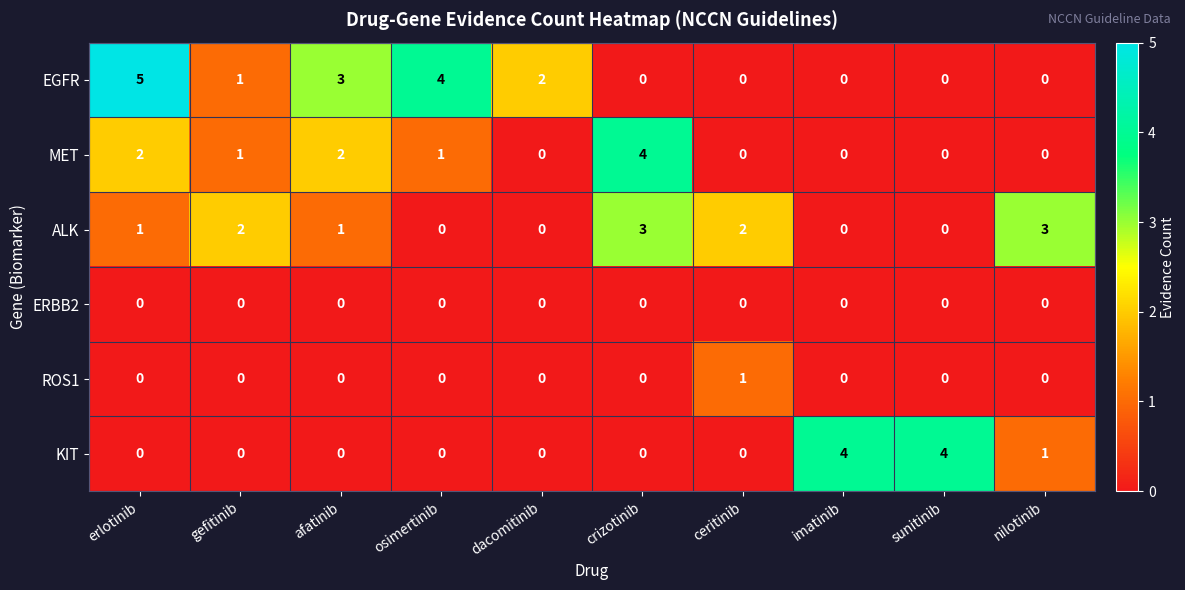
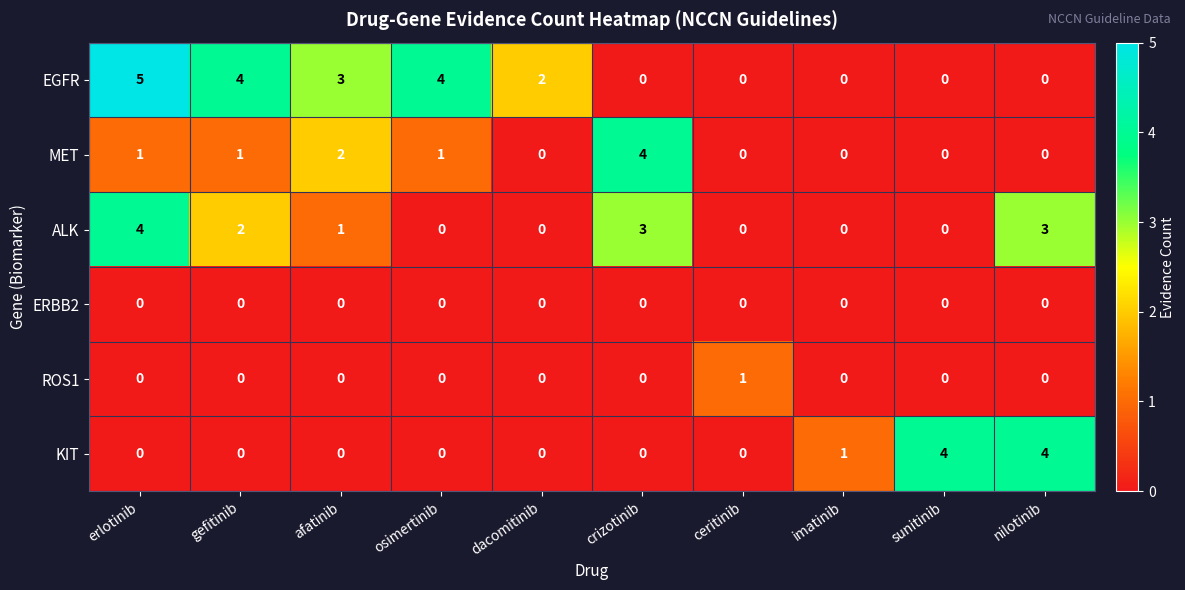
EGFR, gefitinib: 1 -> 4
MET, erlotinib: 2 -> 1
ALK, erlotinib: 1 -> 4
ALK, ceritinib: 2 -> 0
KIT, imatinib: 4 -> 1
KIT, nilotinib: 1 -> 4
